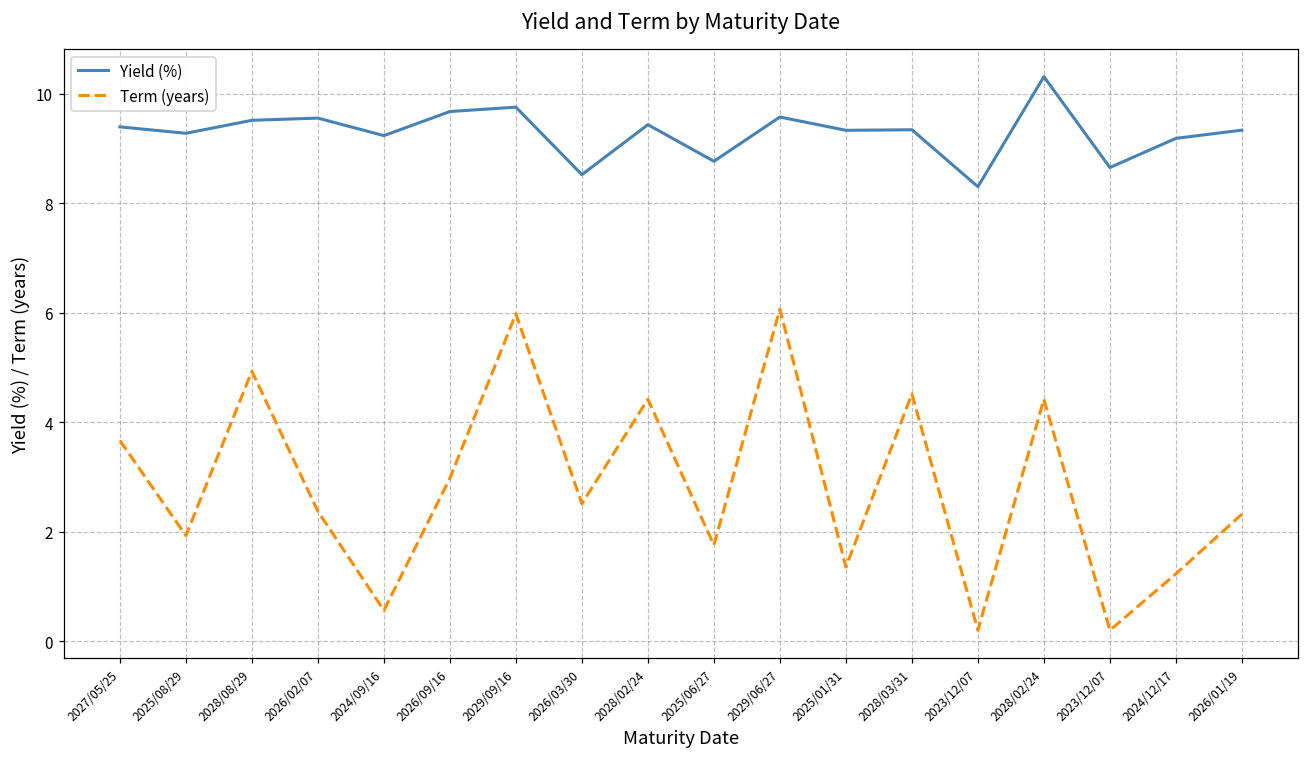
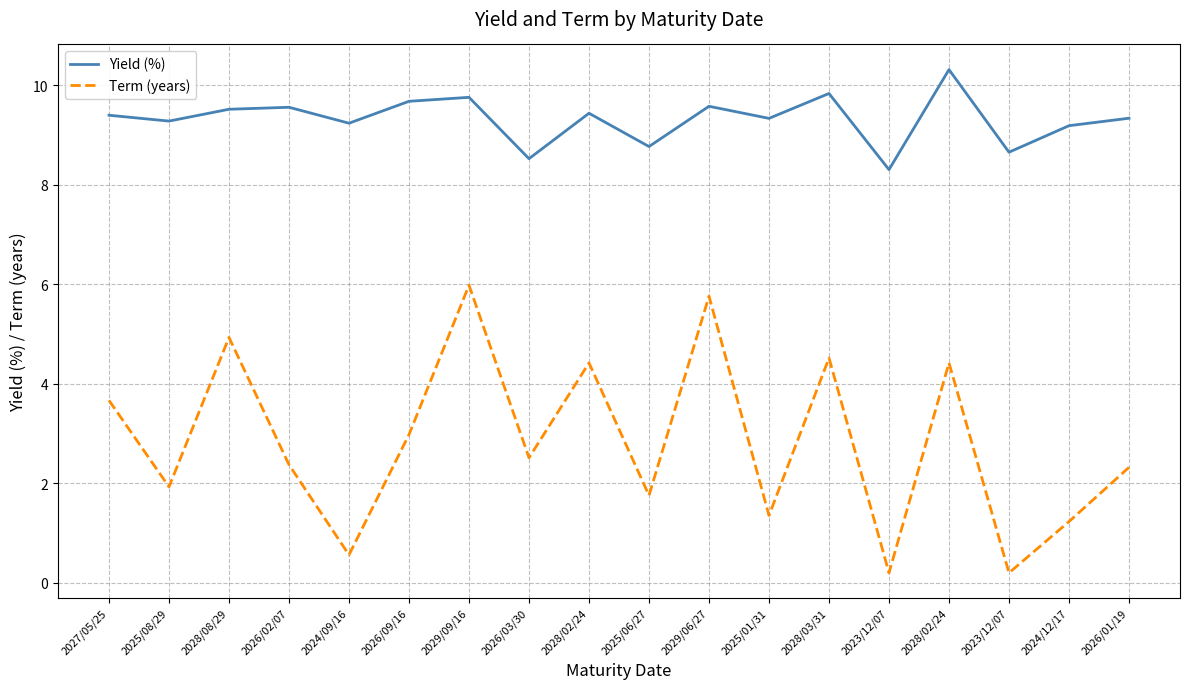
Term (years), 2029/06/27: 6.1 -> 5.8
Yield (%), 2028/03/31: 9.3 -> 9.8
